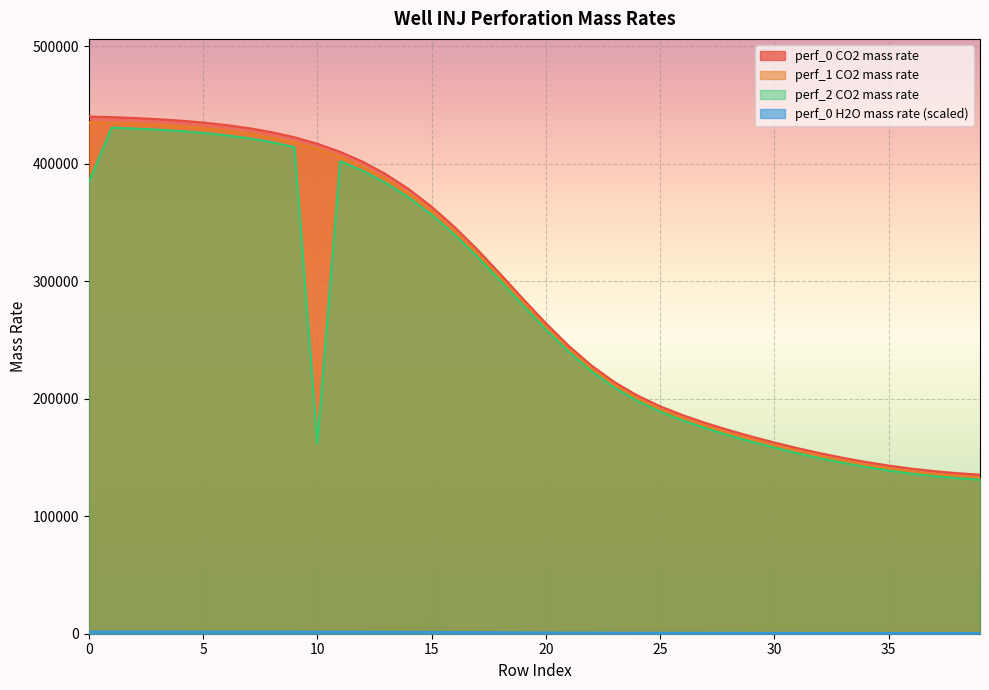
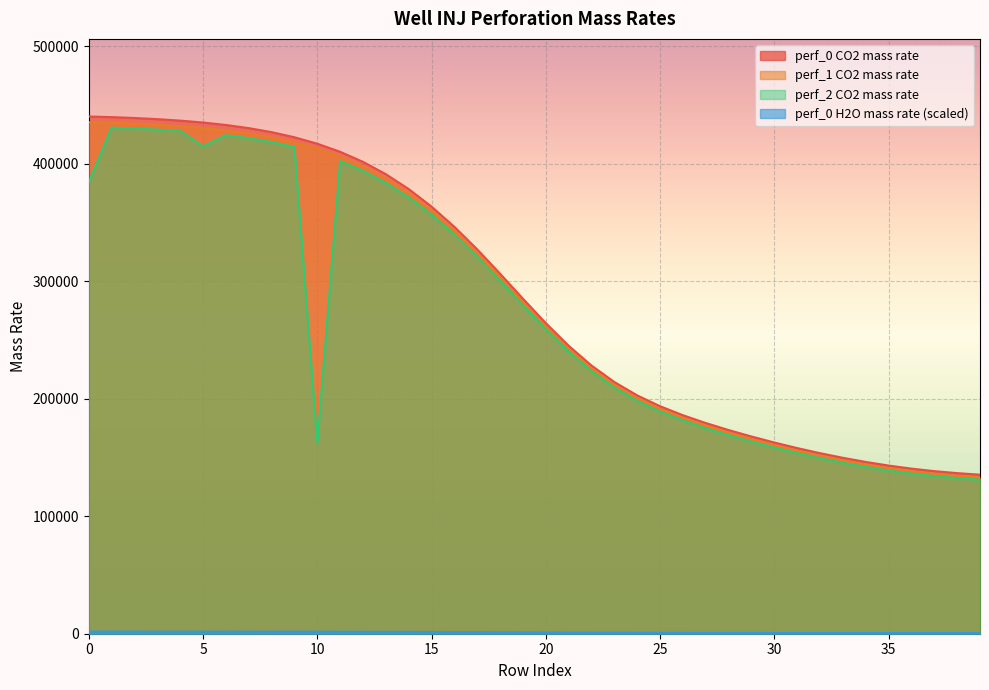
perf_2 CO2 mass rate, 5: 426000 -> 415000
